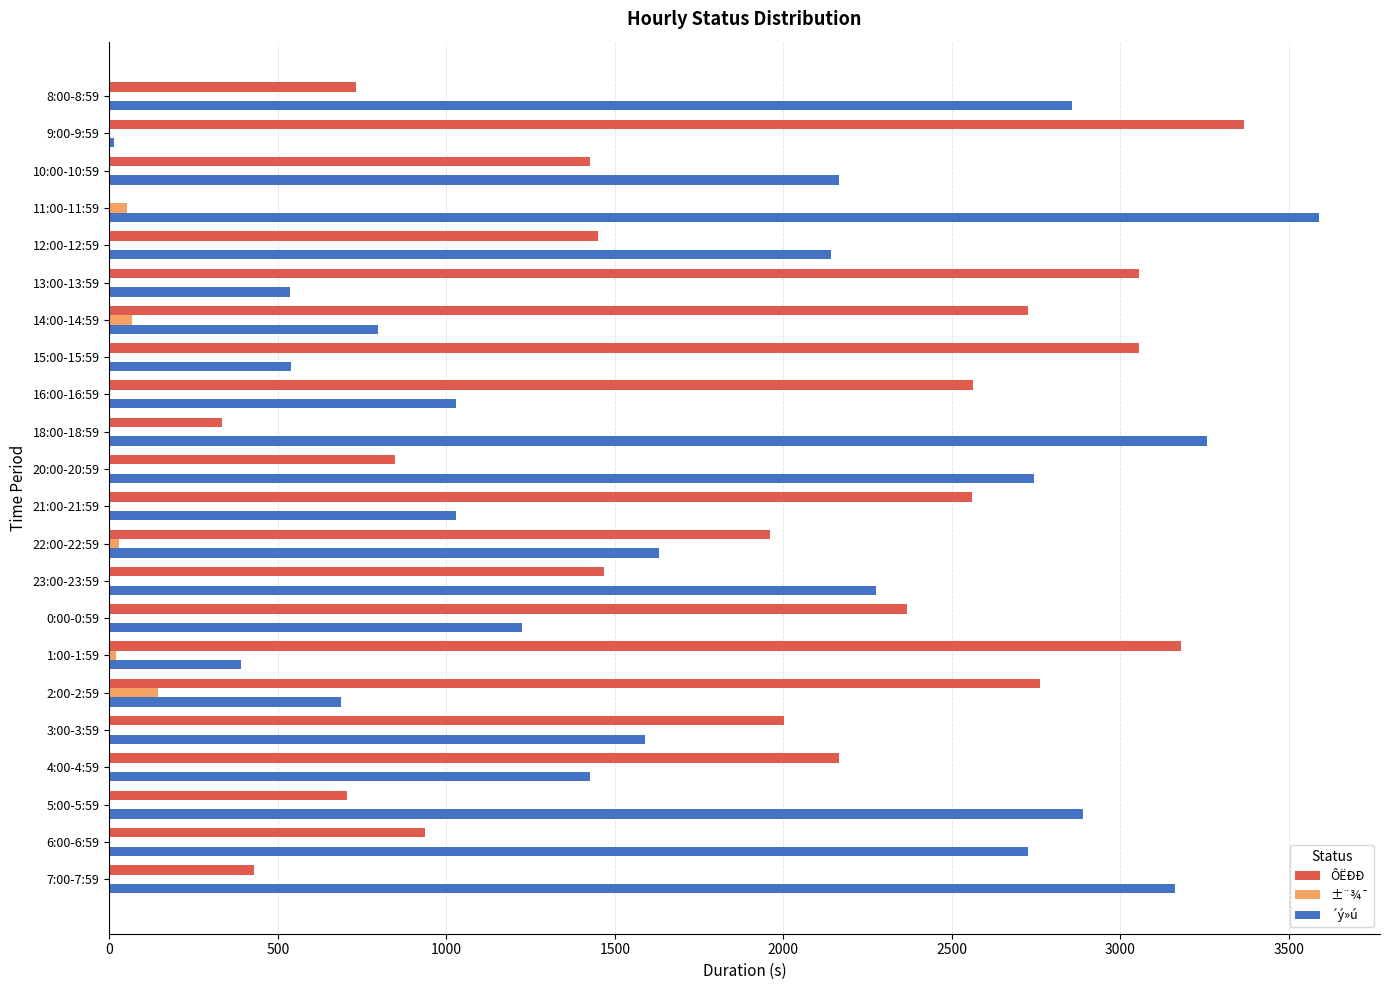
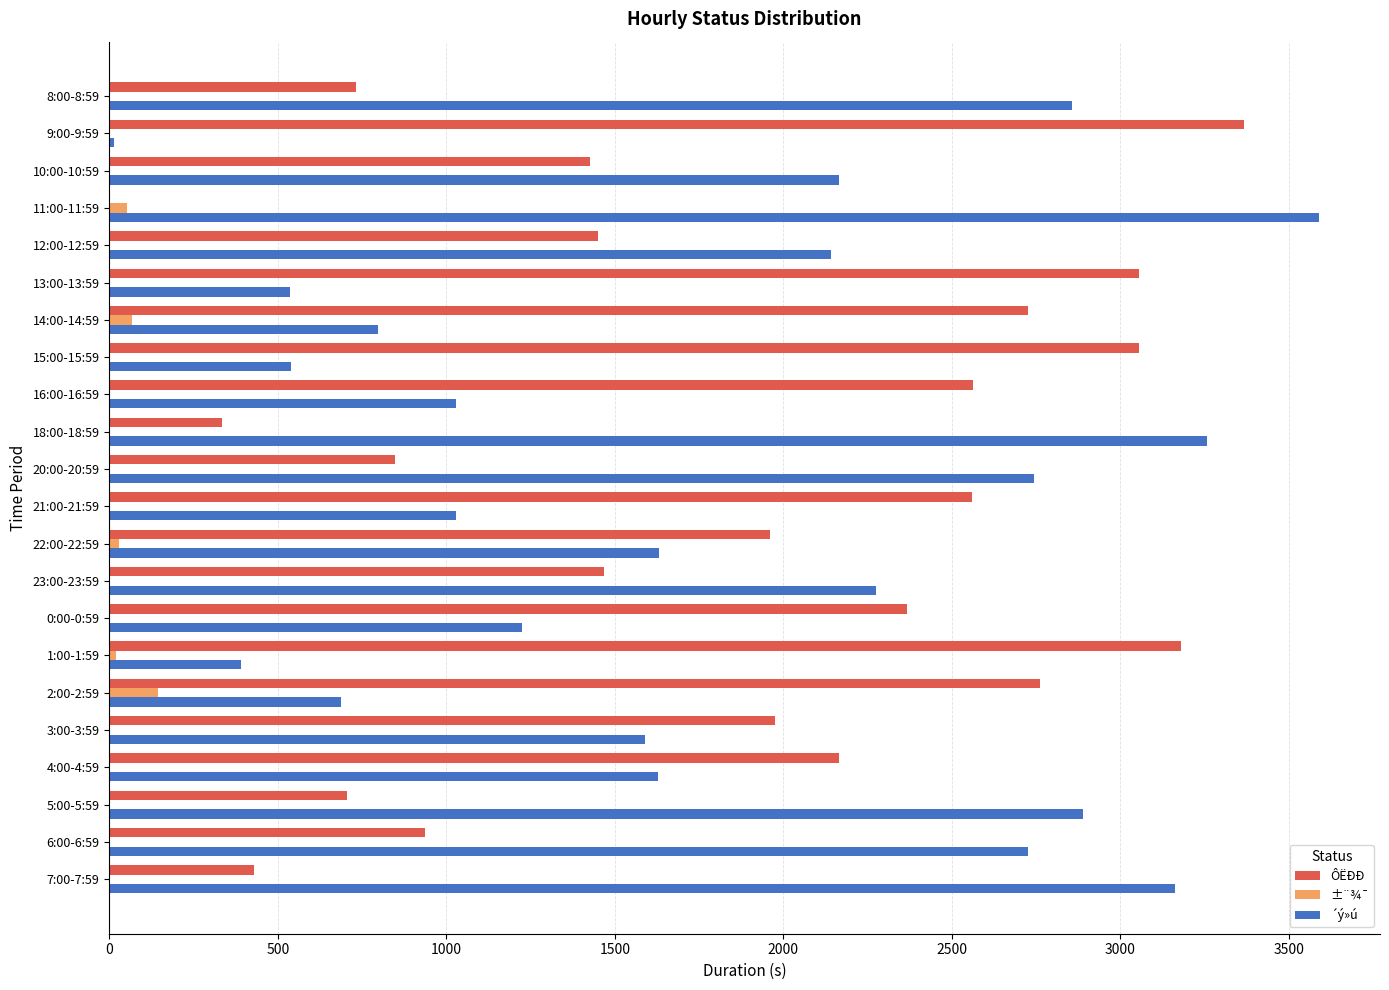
ÔËÐÐ, 3:00-3:59: 2000 -> 1980
´ý»ú, 4:00-4:59: 1430 -> 1630
